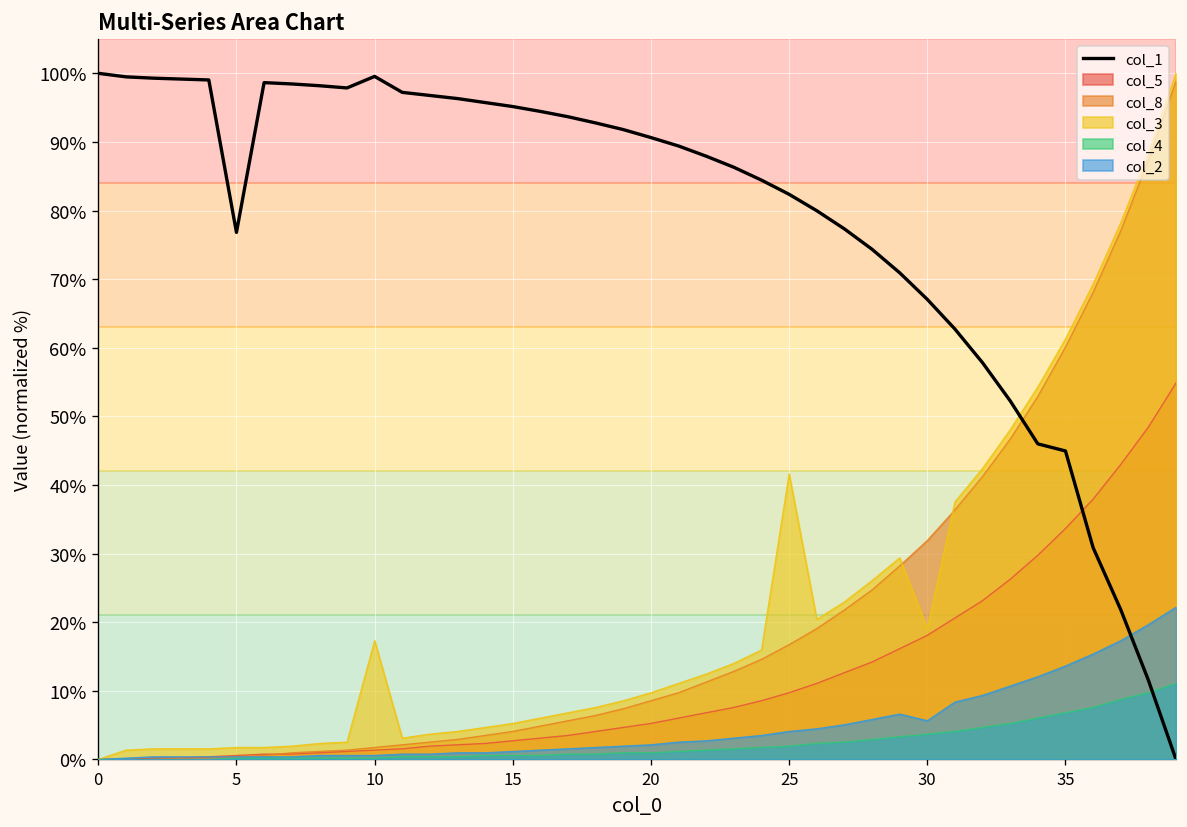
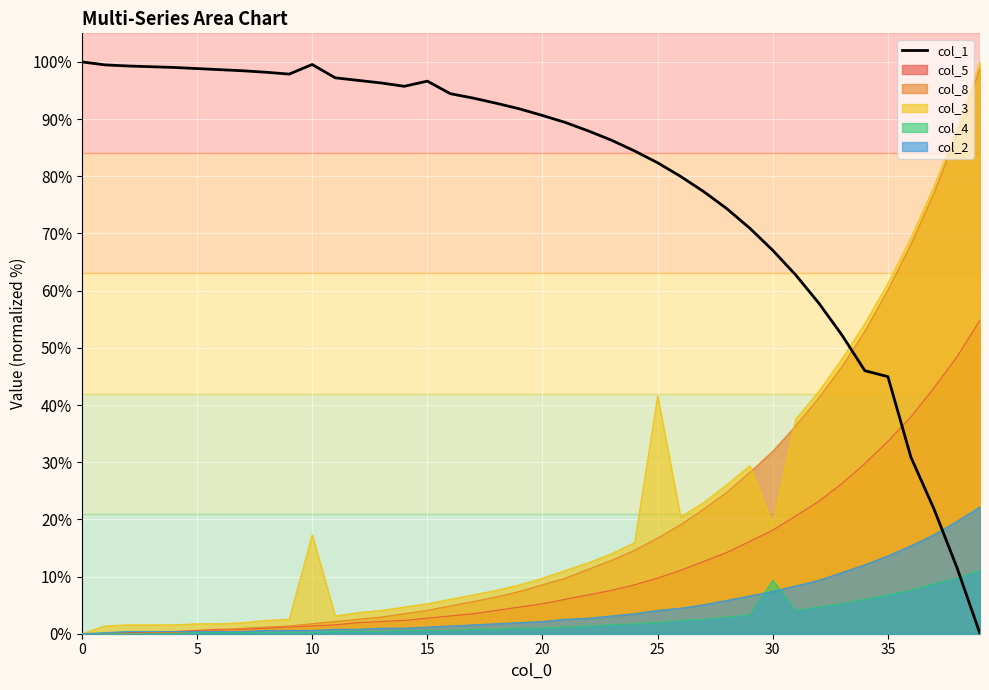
col_1, 5: 77% -> 99%
col_1, 15: 95% -> 97%
col_4, 30: 4% -> 9%
col_2, 30: 6% -> 7%
